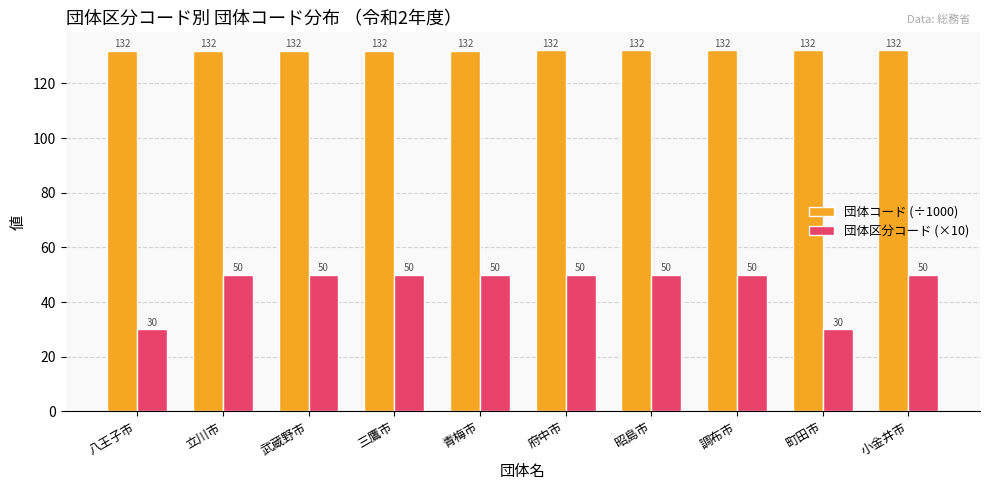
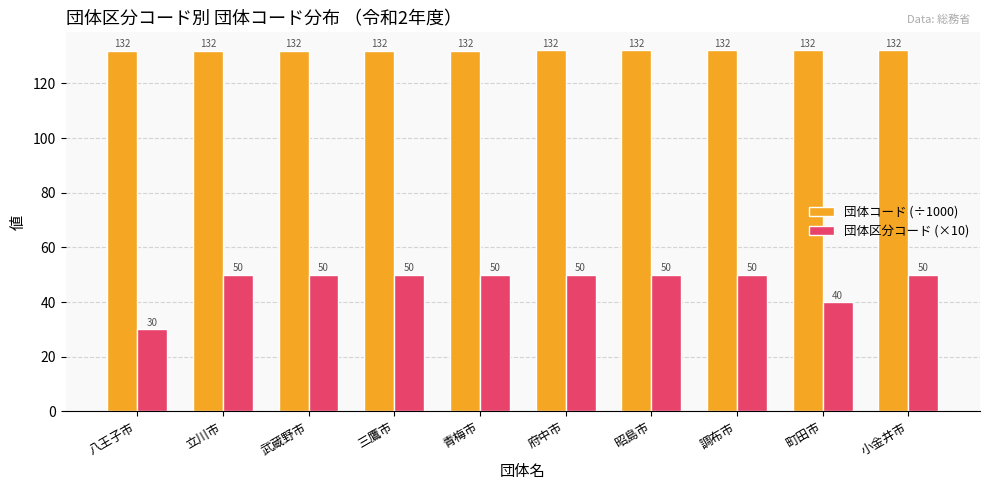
団体区分コード (×10), 町田市: 30 -> 40
